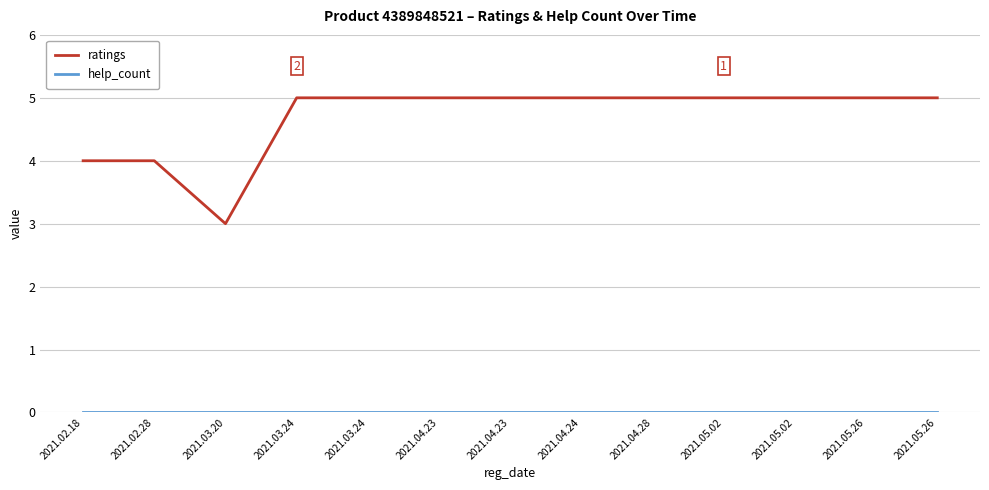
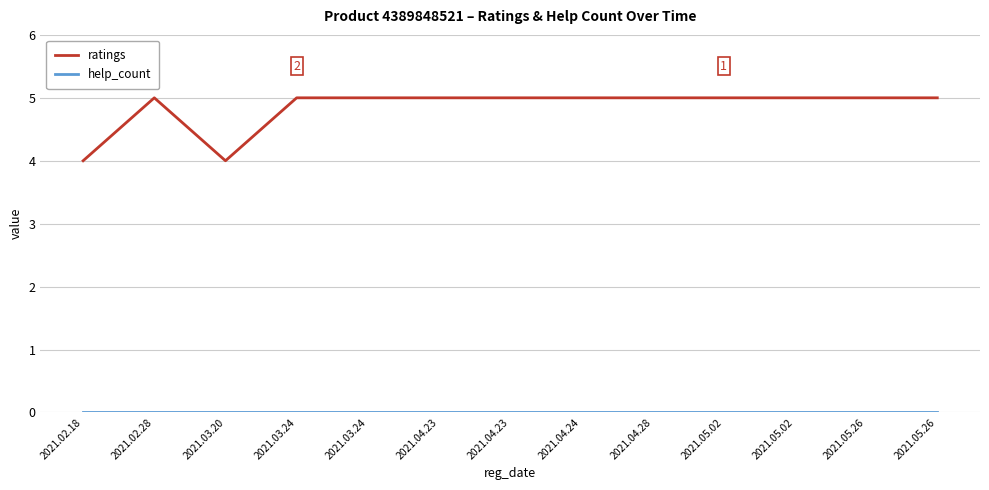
ratings, 2021.02.28: 4 -> 5
ratings, 2021.03.20: 3 -> 4
